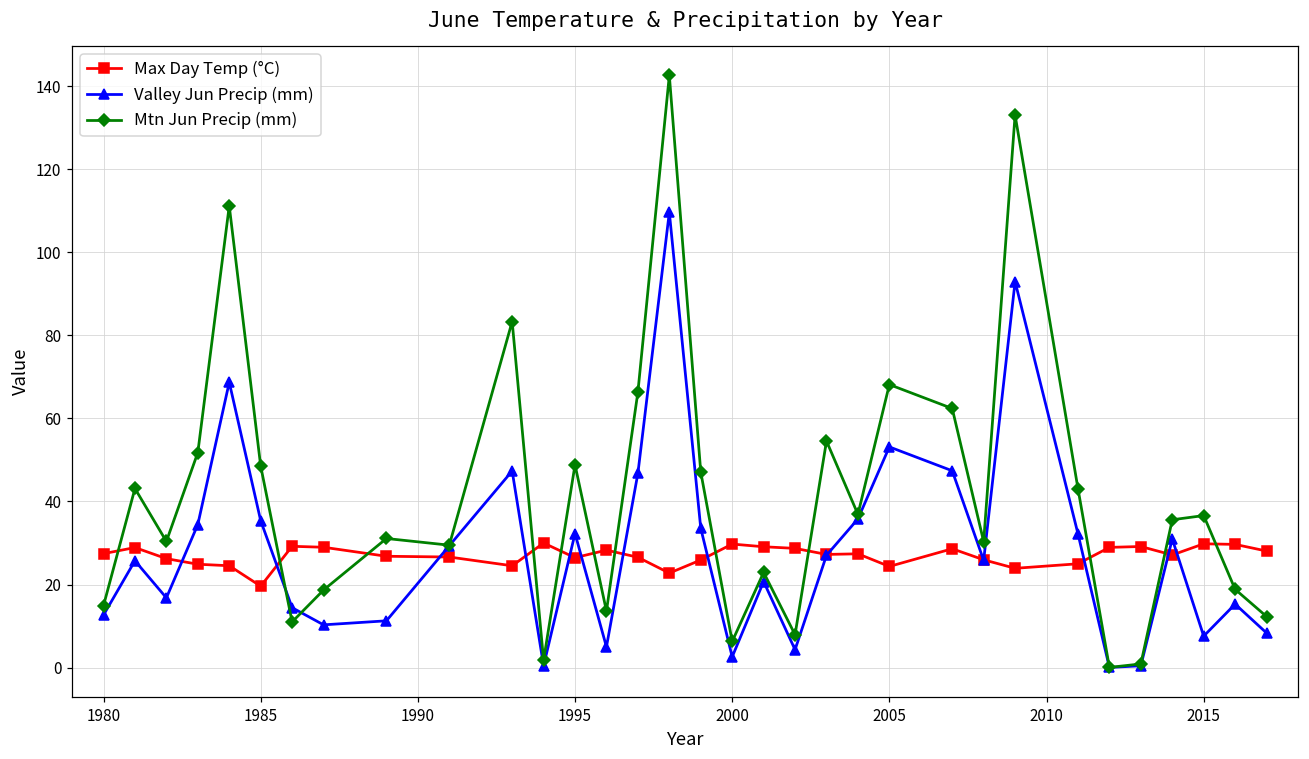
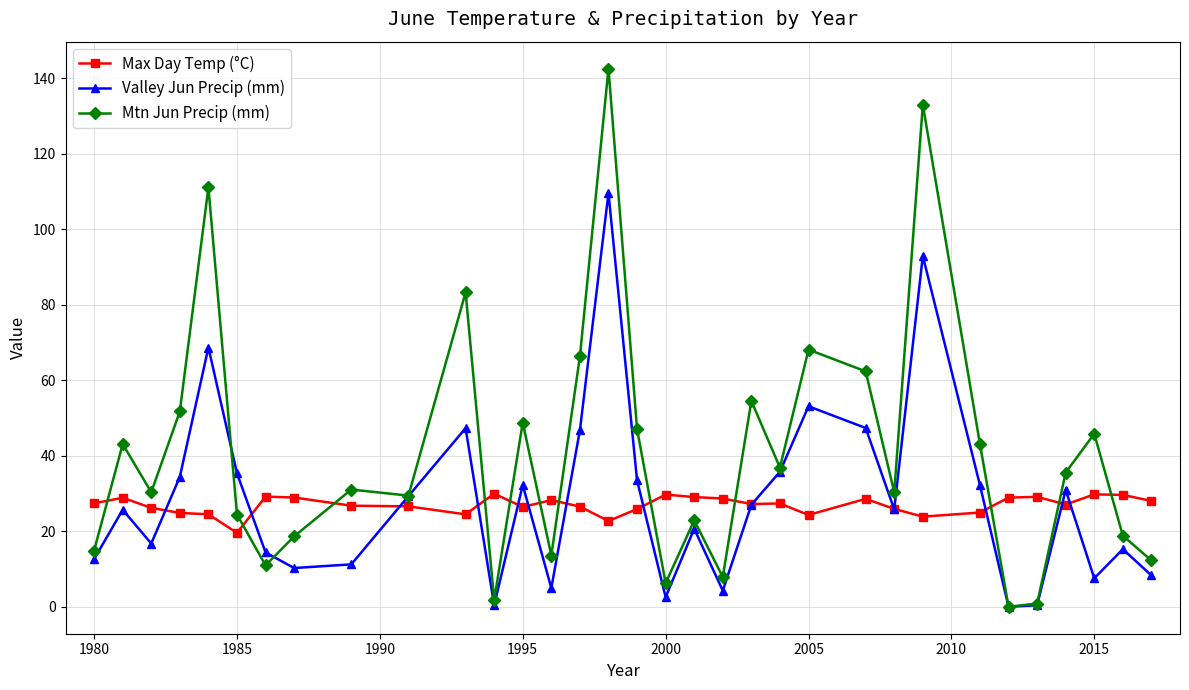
Mtn Jun Precip (mm), 1985: 49 -> 24
Mtn Jun Precip (mm), 2015: 37 -> 46
